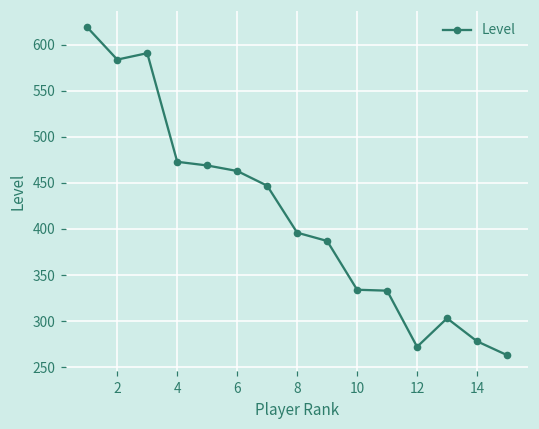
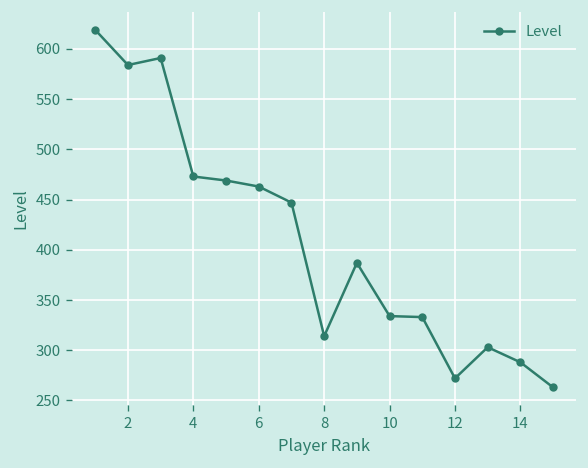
8: 400 -> 310
14: 280 -> 290
